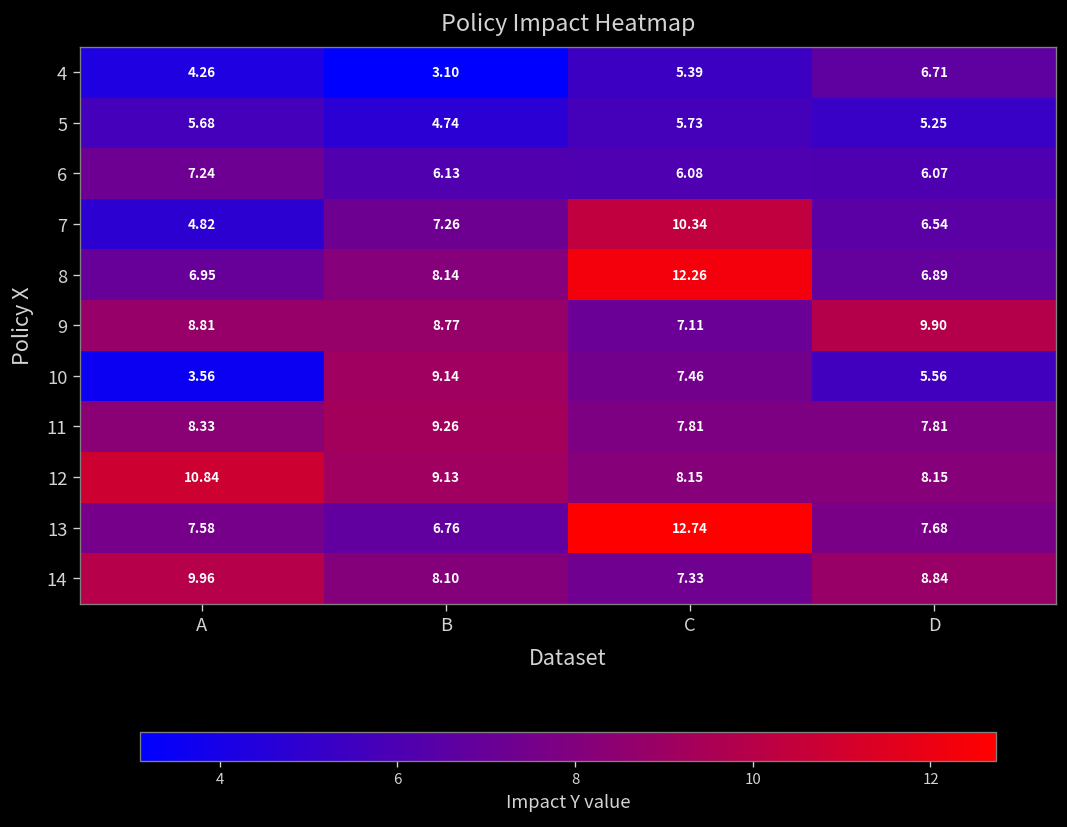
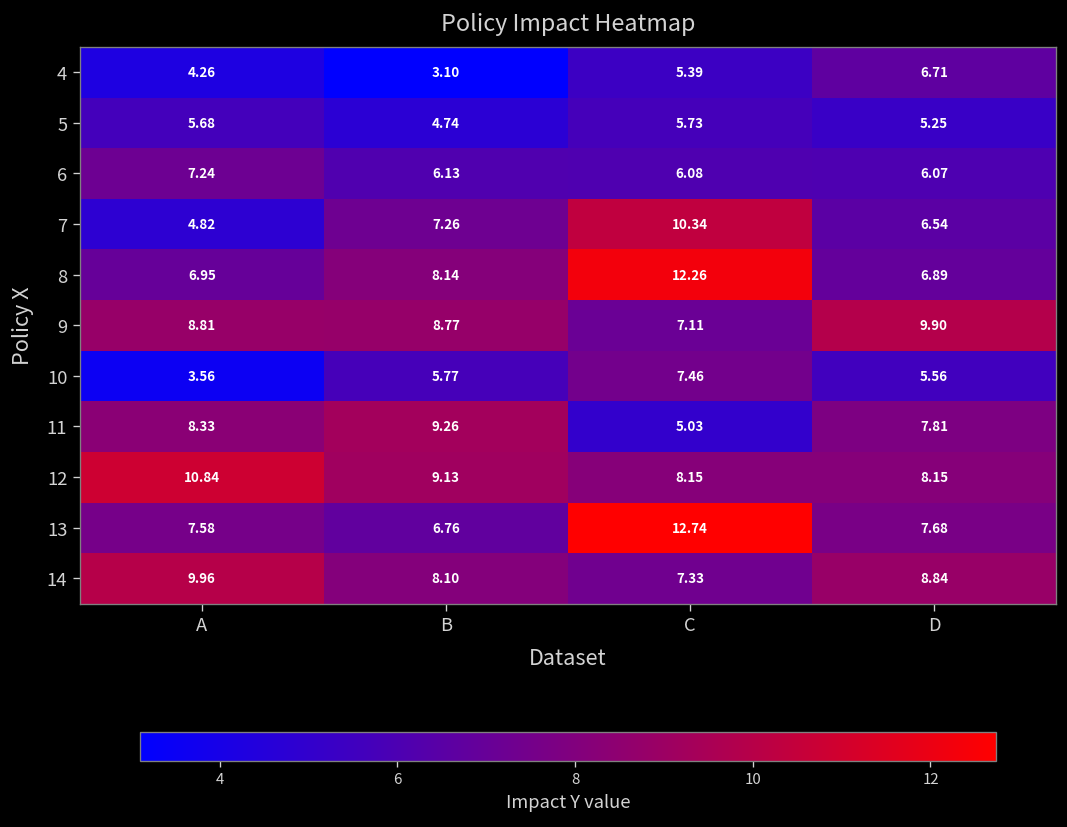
10, B: 9.14 -> 5.77
11, C: 7.81 -> 5.03
